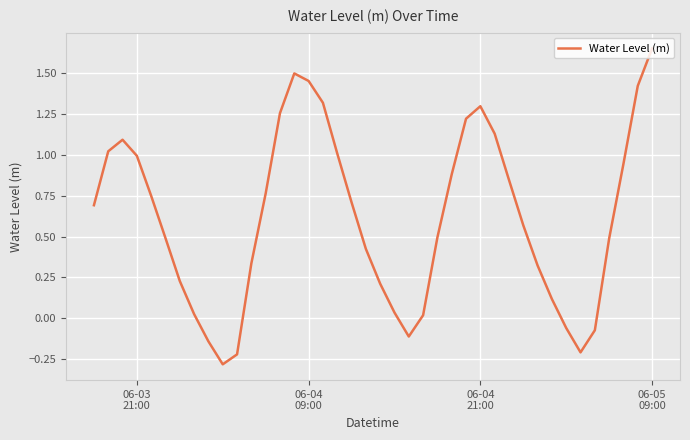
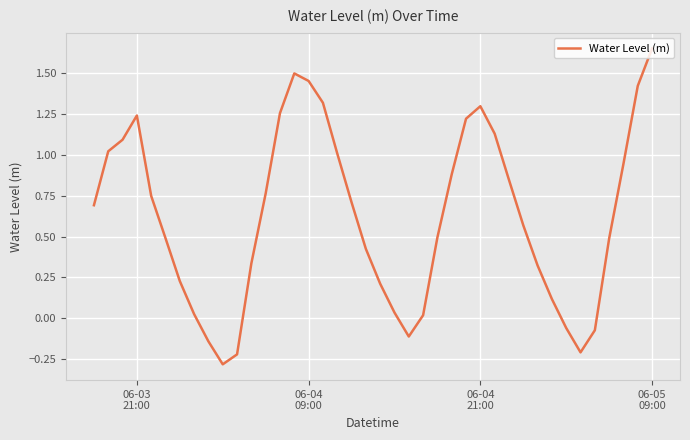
06-03 21:00: 0.99 -> 1.24
